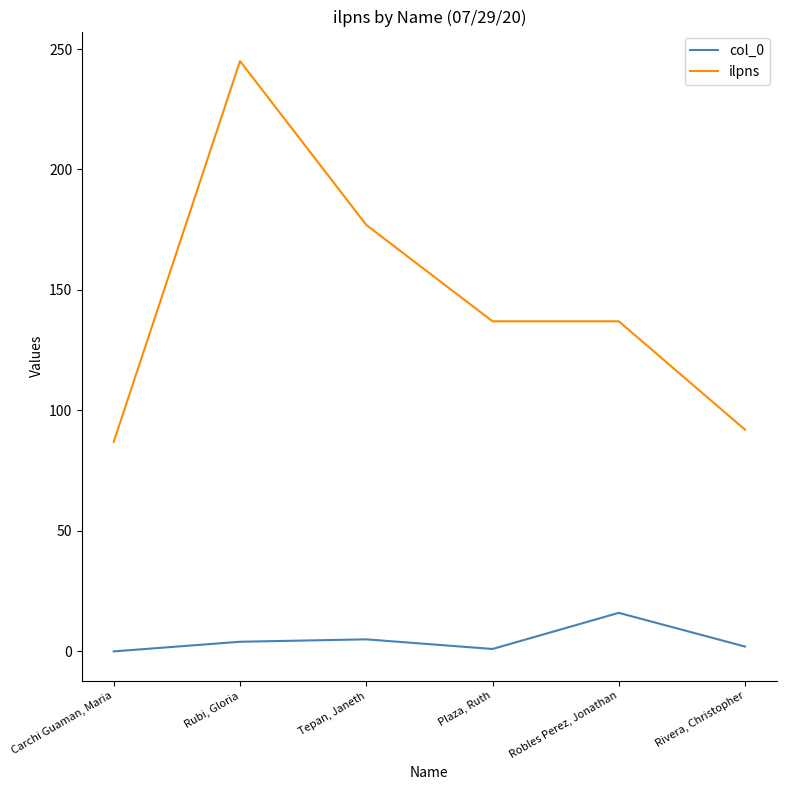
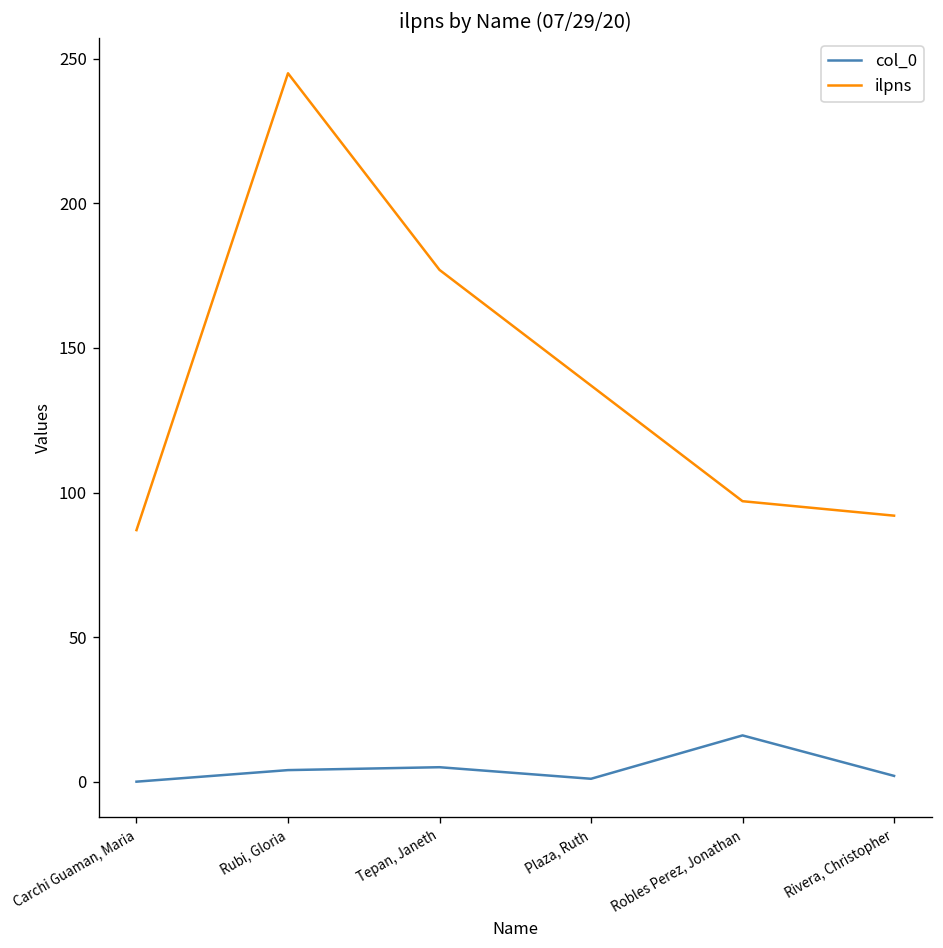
ilpns, Robles Perez, Jonathan: 137 -> 97
